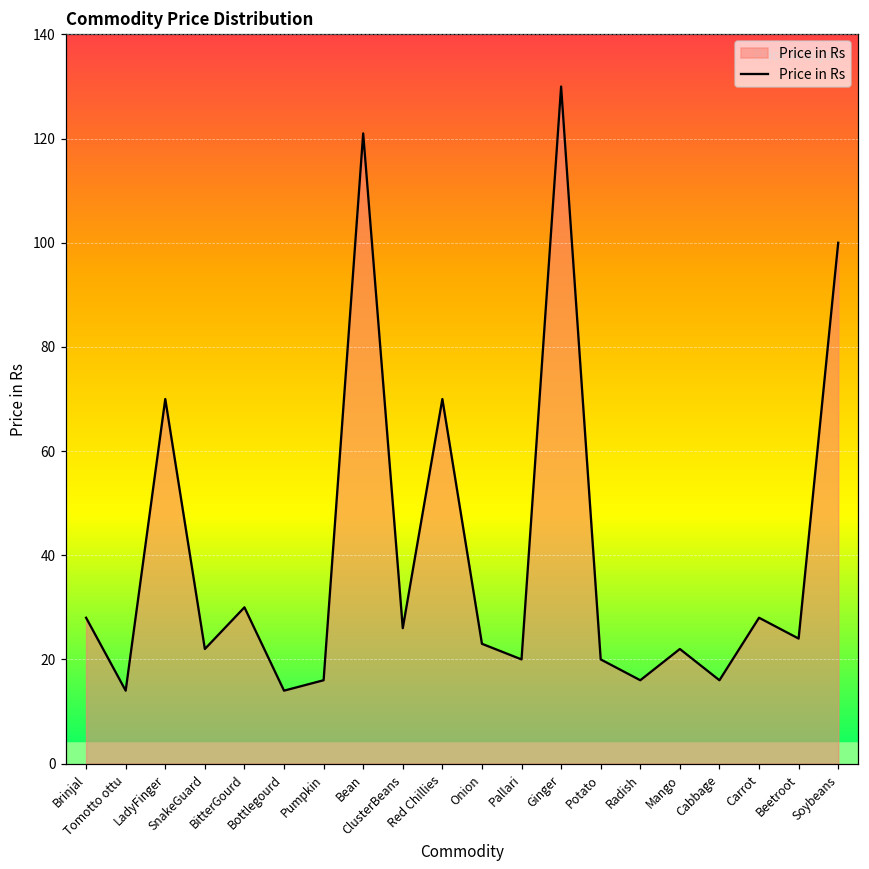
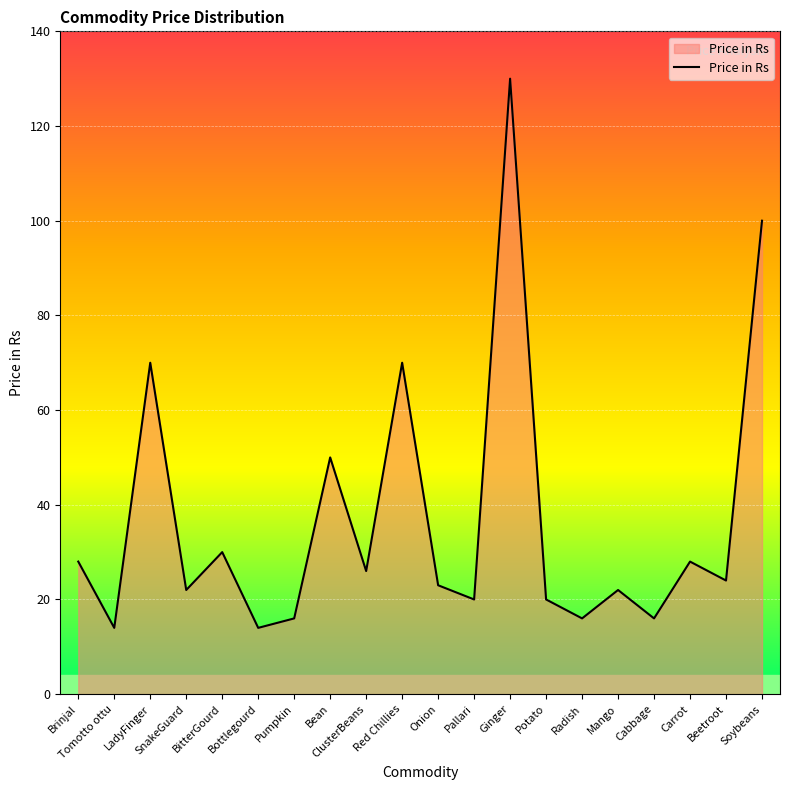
Bean: 121 -> 50
